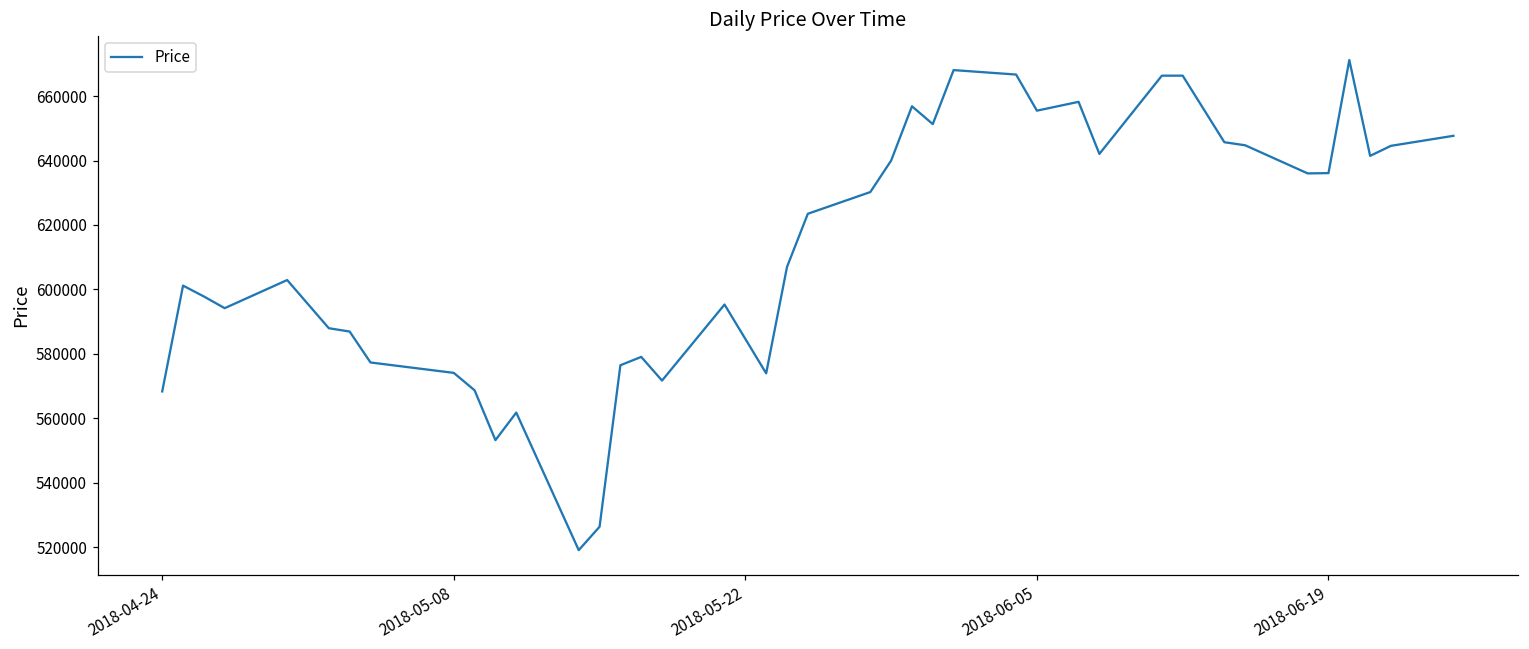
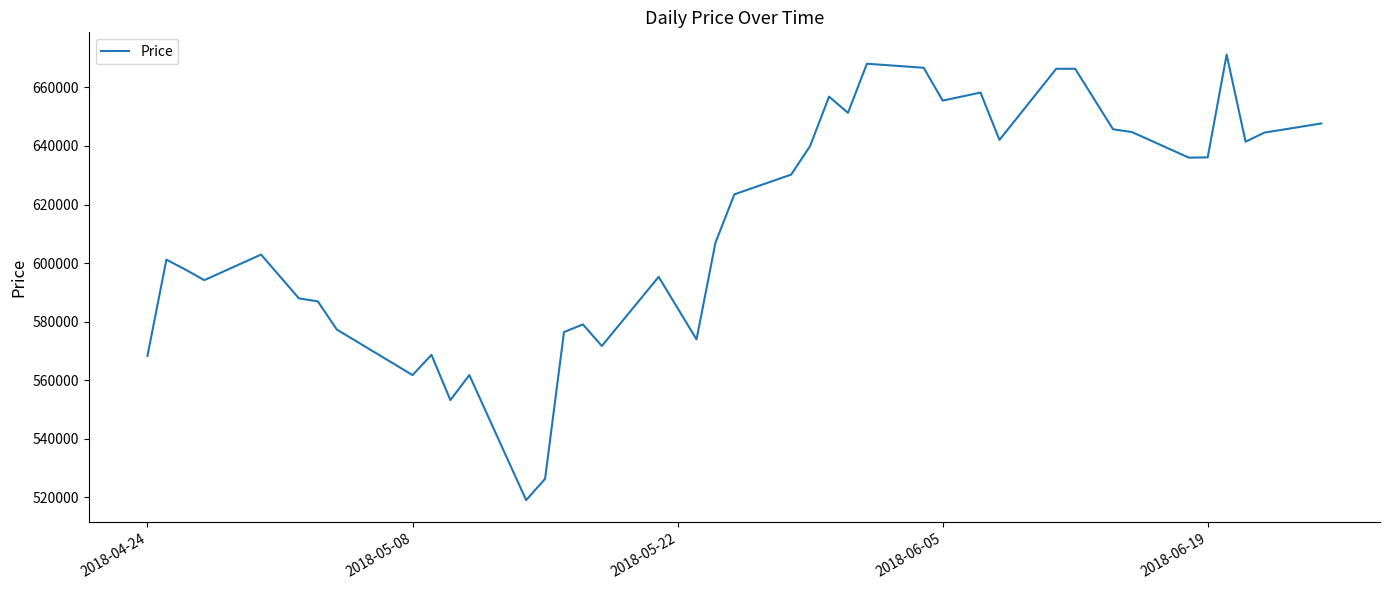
2018-05-08: 574000 -> 562000
